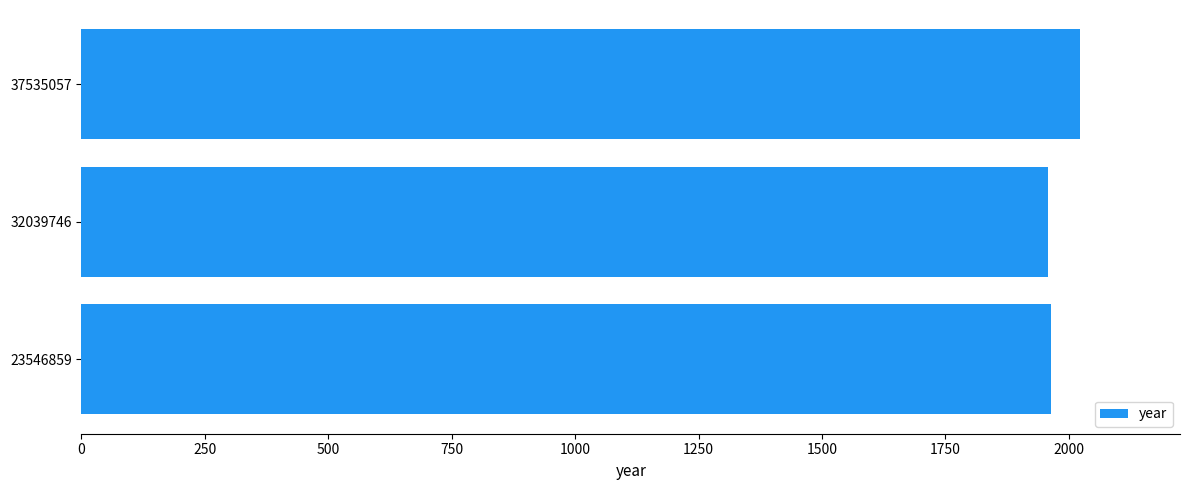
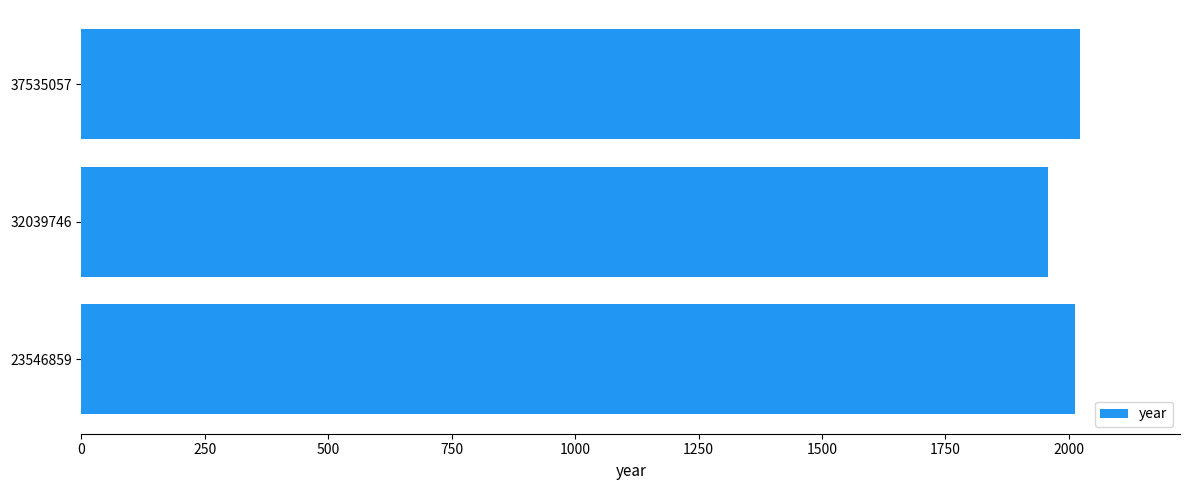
23546859: 1960 -> 2010
